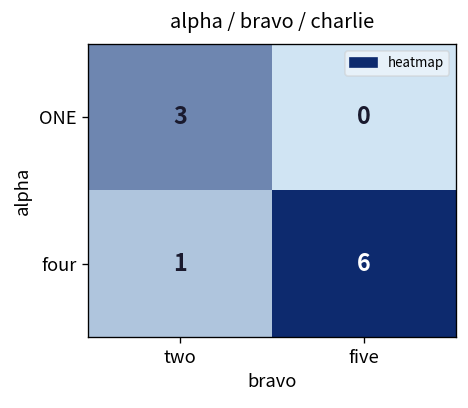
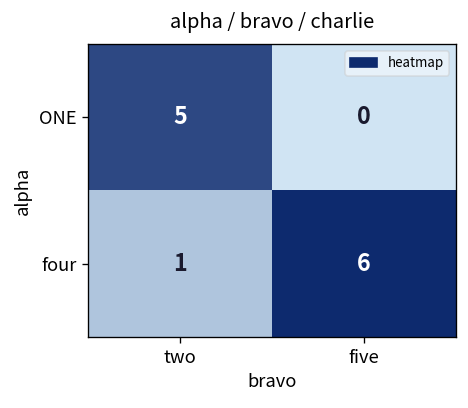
ONE, two: 3 -> 5
